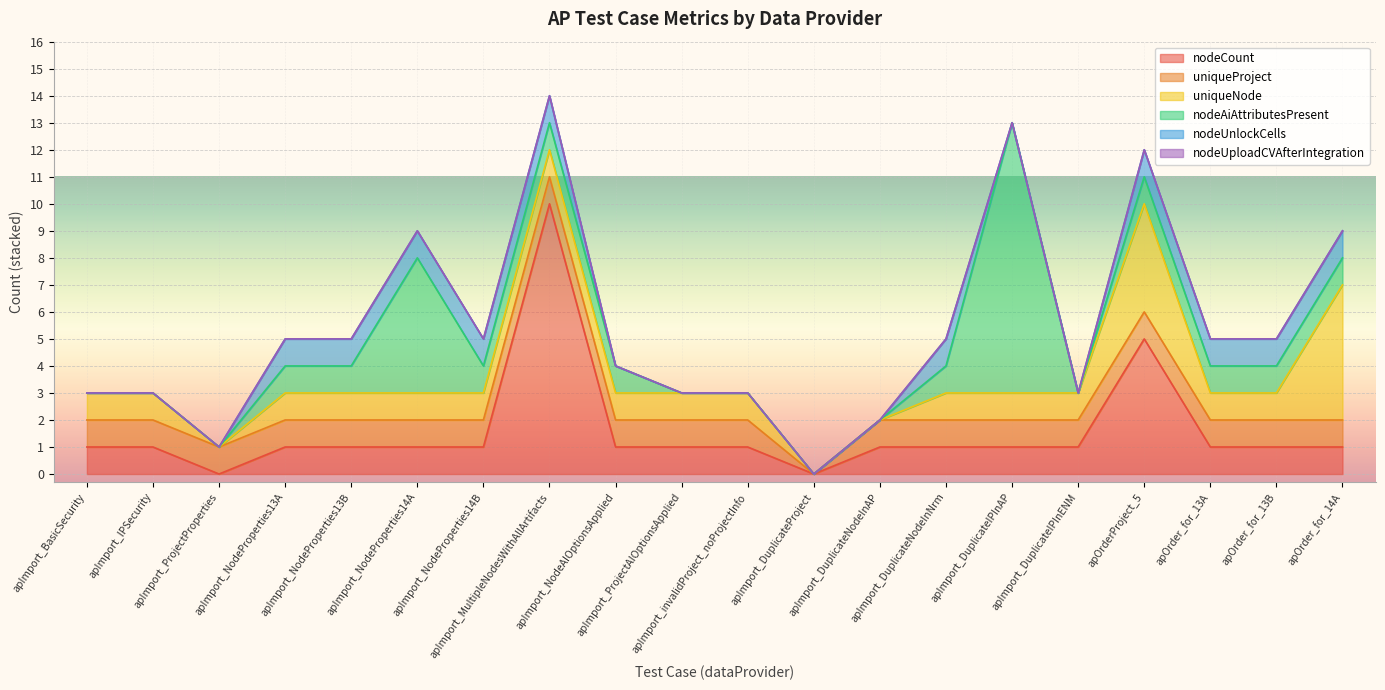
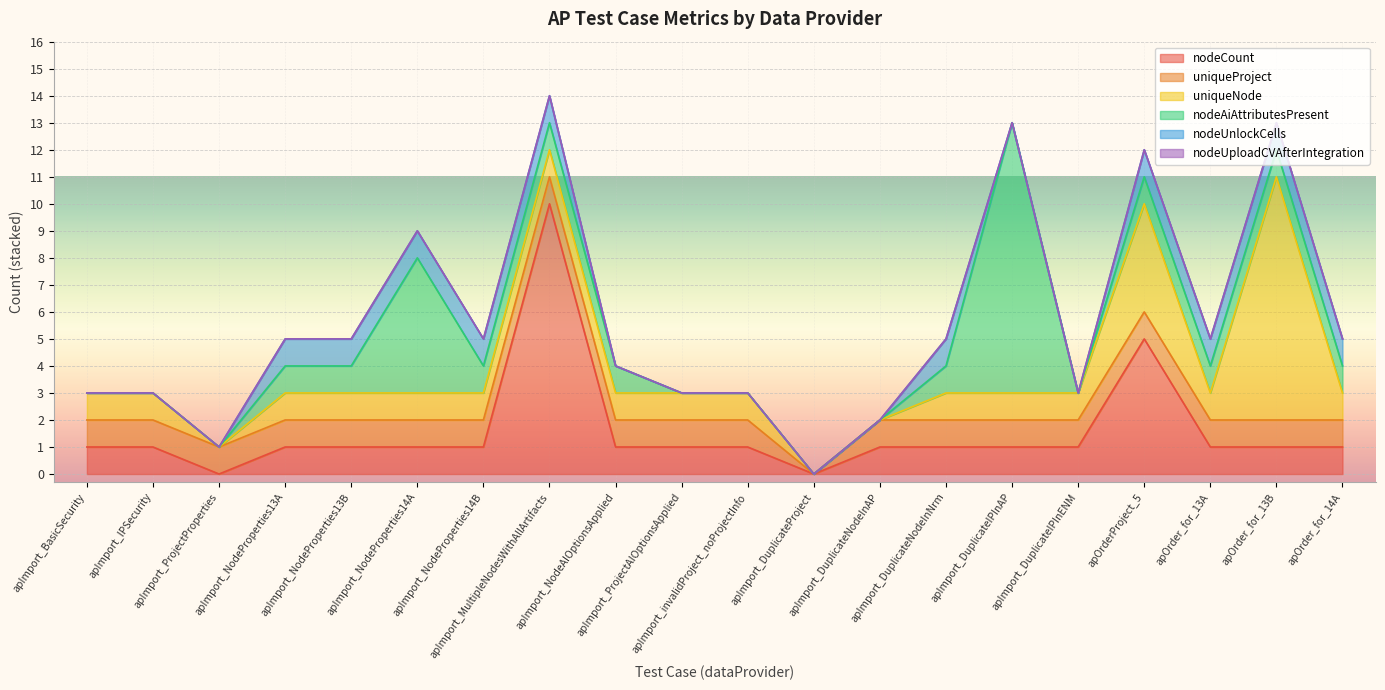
uniqueNode, apOrder_for_13B: 1 -> 9
uniqueNode, apOrder_for_14A: 5 -> 1
